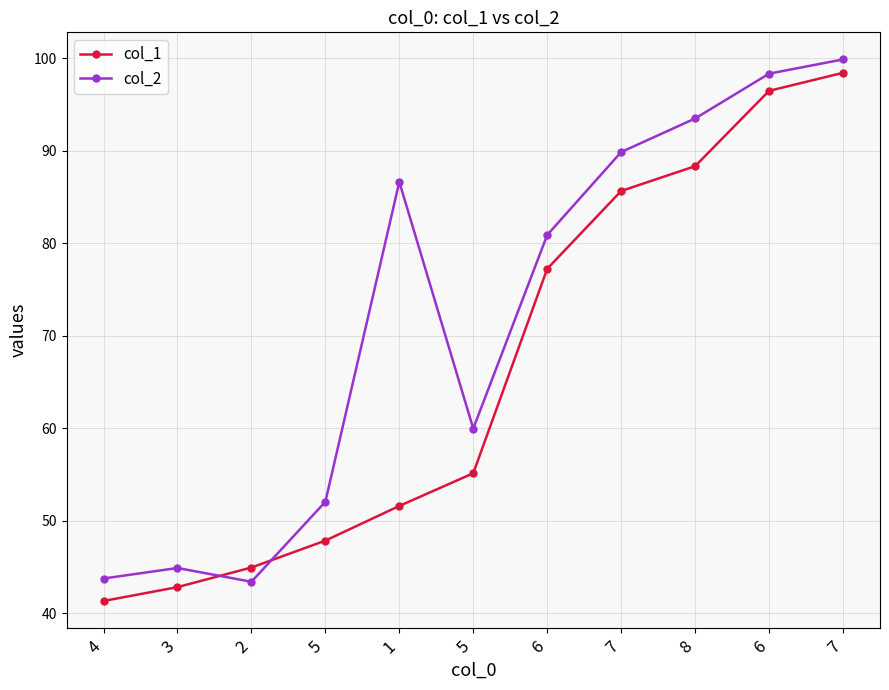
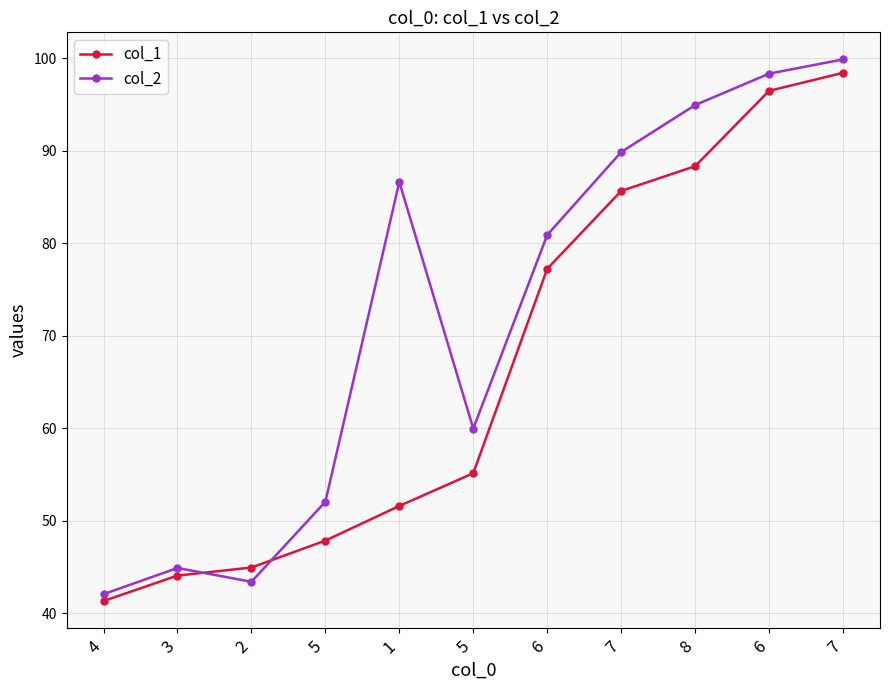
col_2, 4: 44 -> 42
col_1, 3: 43 -> 44
col_2, 8: 94 -> 95
